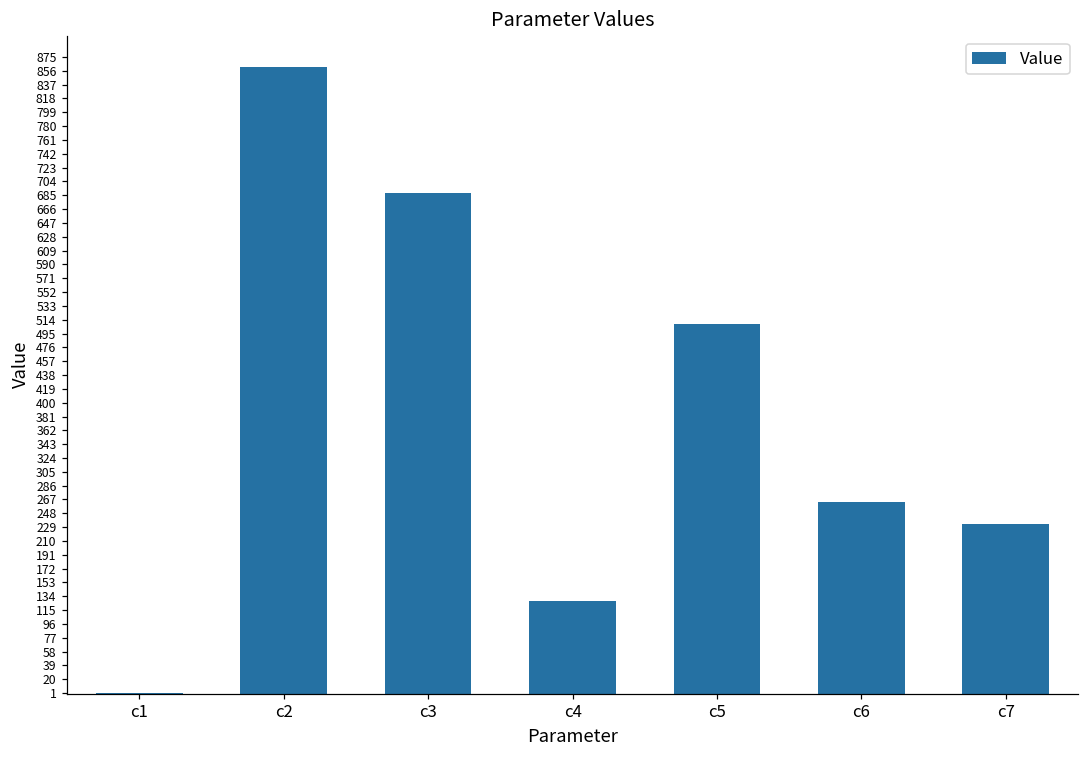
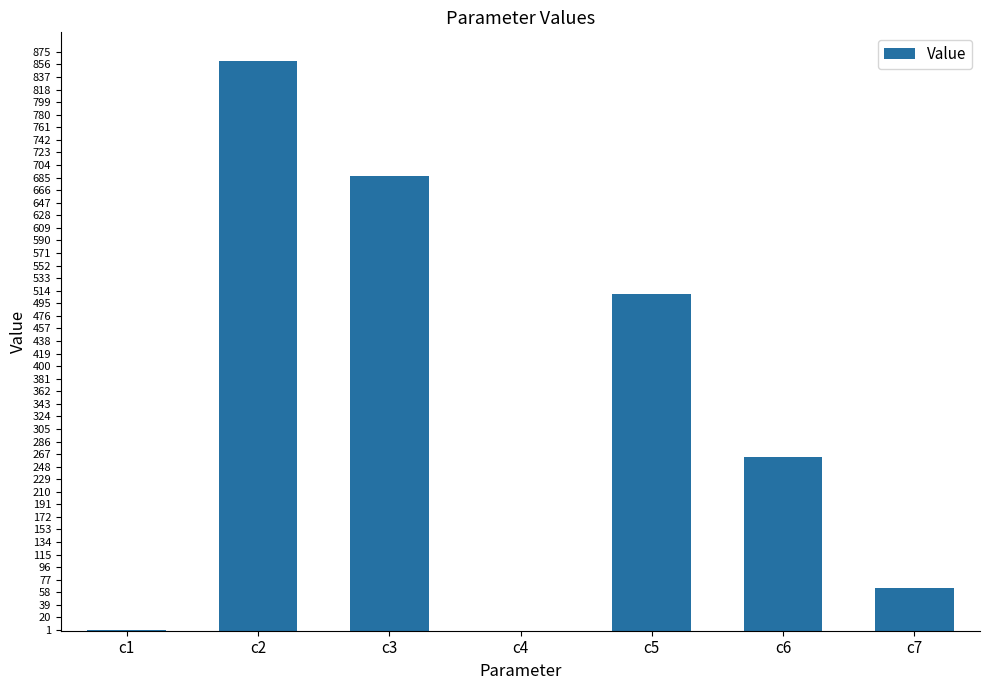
c4: 130 -> 0
c7: 230 -> 60
